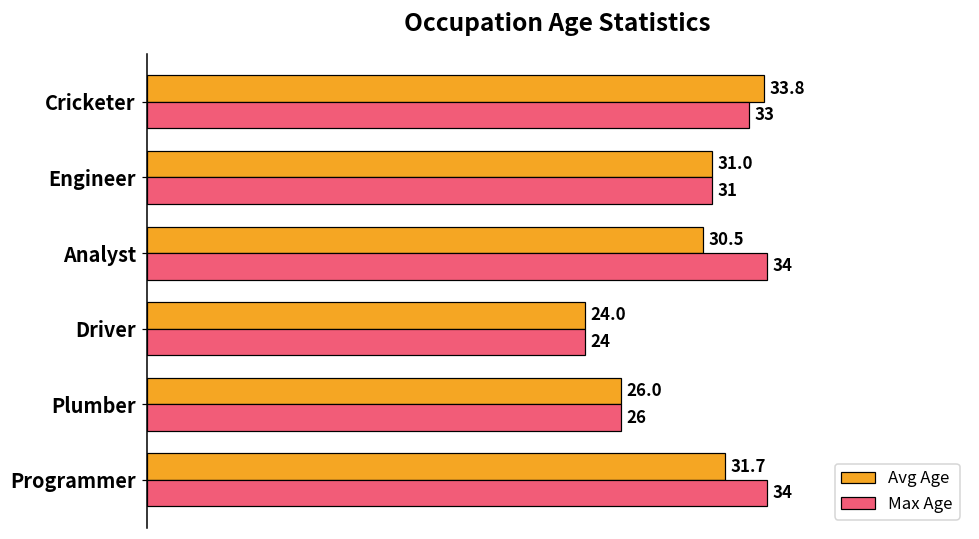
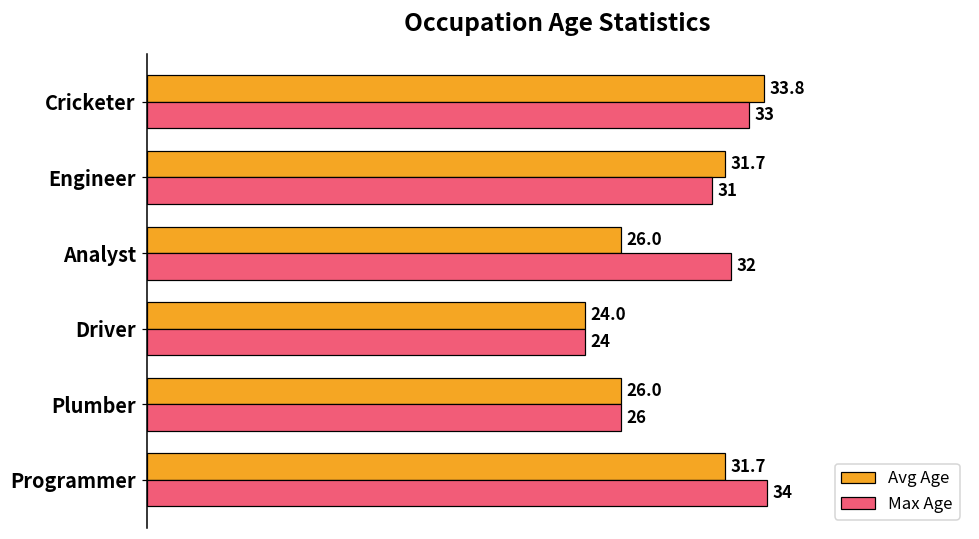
Avg Age, Engineer: 31.0 -> 31.7
Avg Age, Analyst: 30.5 -> 26.0
Max Age, Analyst: 34 -> 32
